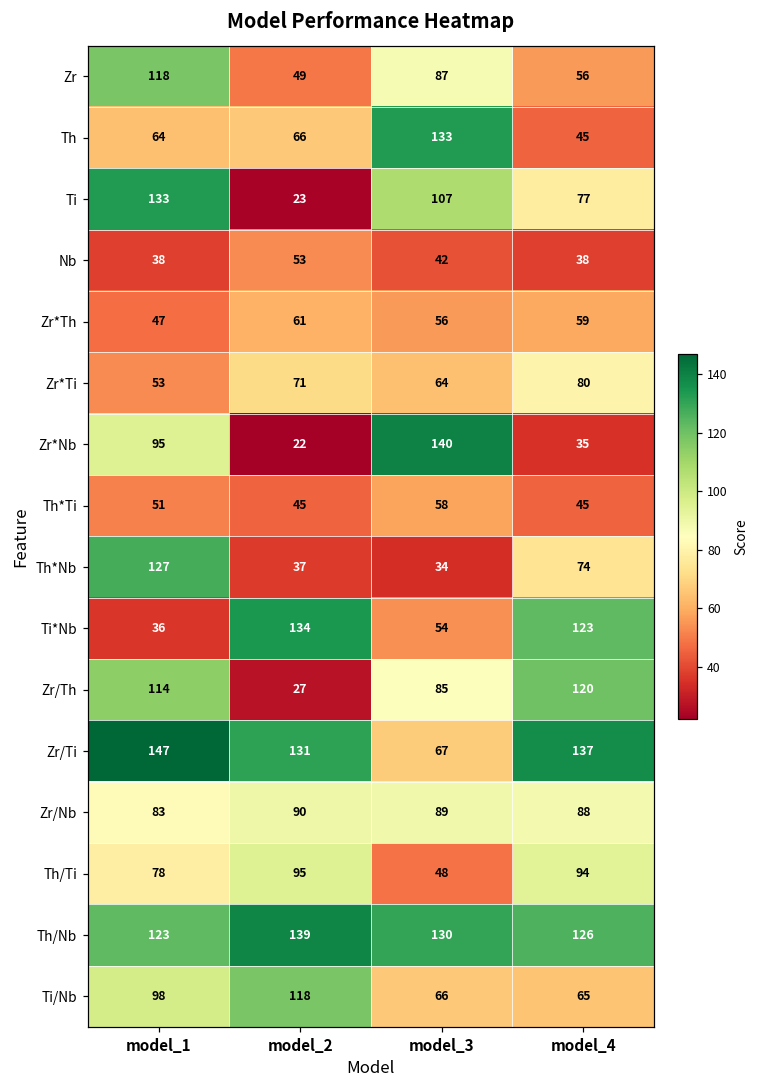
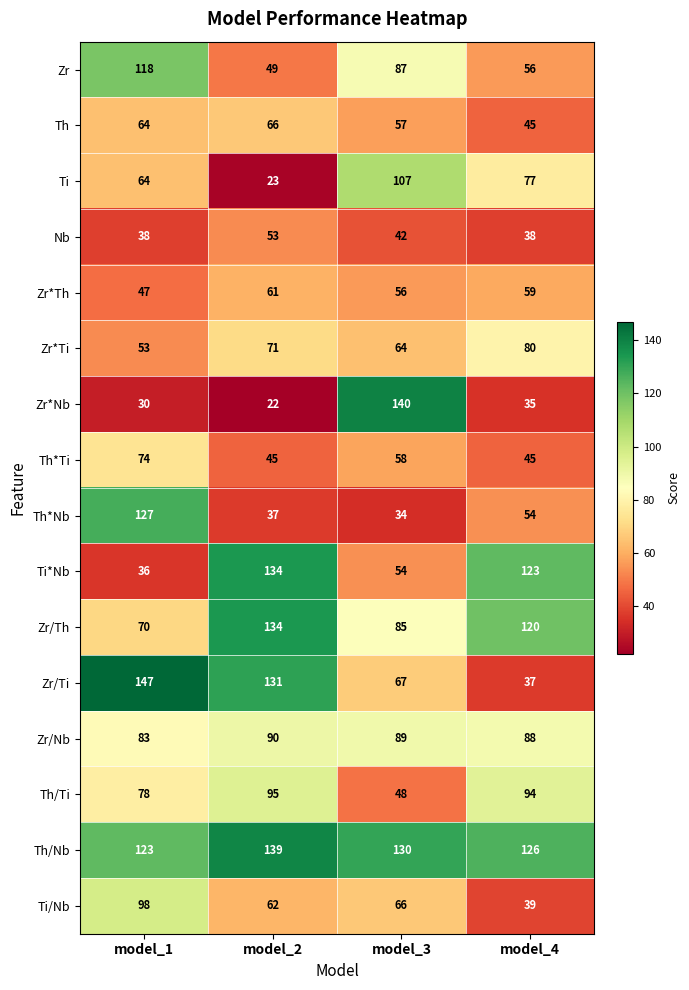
Th, model_3: 133 -> 57
Ti, model_1: 133 -> 64
Zr*Nb, model_1: 95 -> 30
Th*Ti, model_1: 51 -> 74
Th*Nb, model_4: 74 -> 54
Zr/Th, model_1: 114 -> 70
Zr/Th, model_2: 27 -> 134
Zr/Ti, model_4: 137 -> 37
Ti/Nb, model_2: 118 -> 62
Ti/Nb, model_4: 65 -> 39
